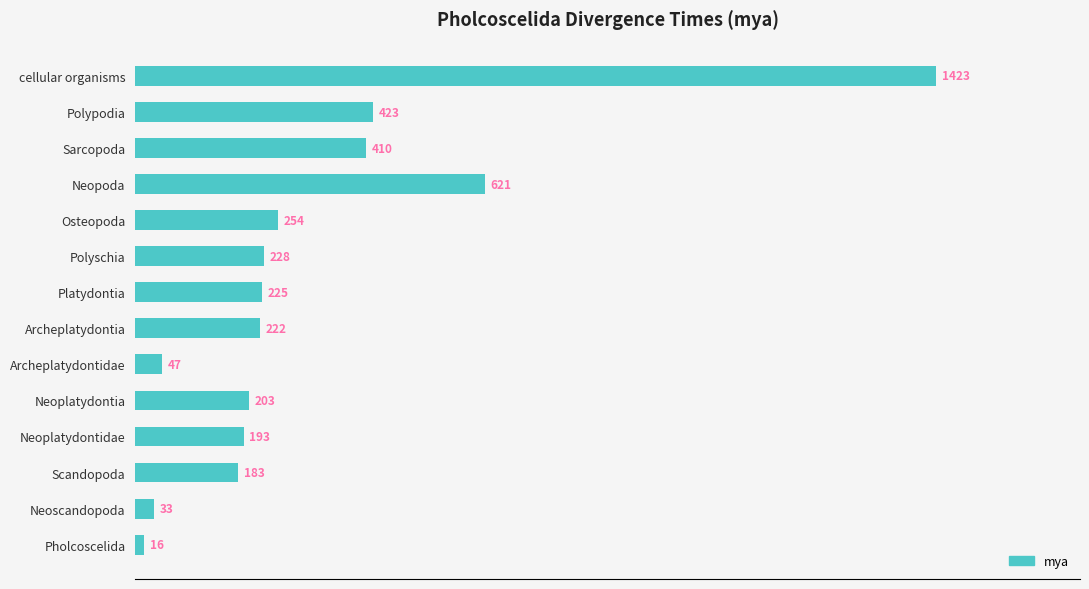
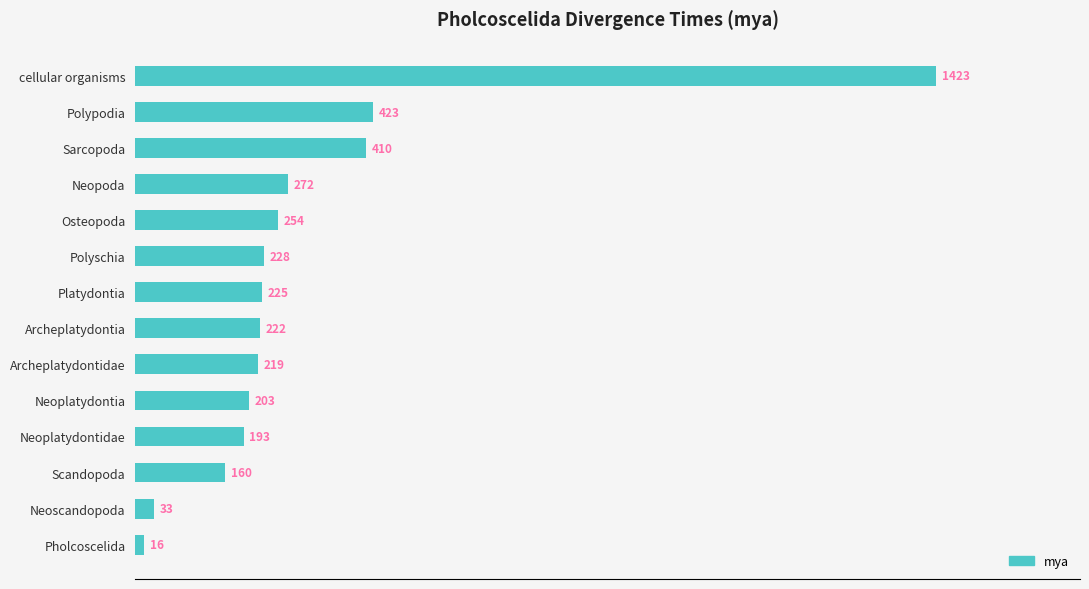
Neopoda: 621 -> 272
Archeplatydontidae: 47 -> 219
Scandopoda: 183 -> 160
